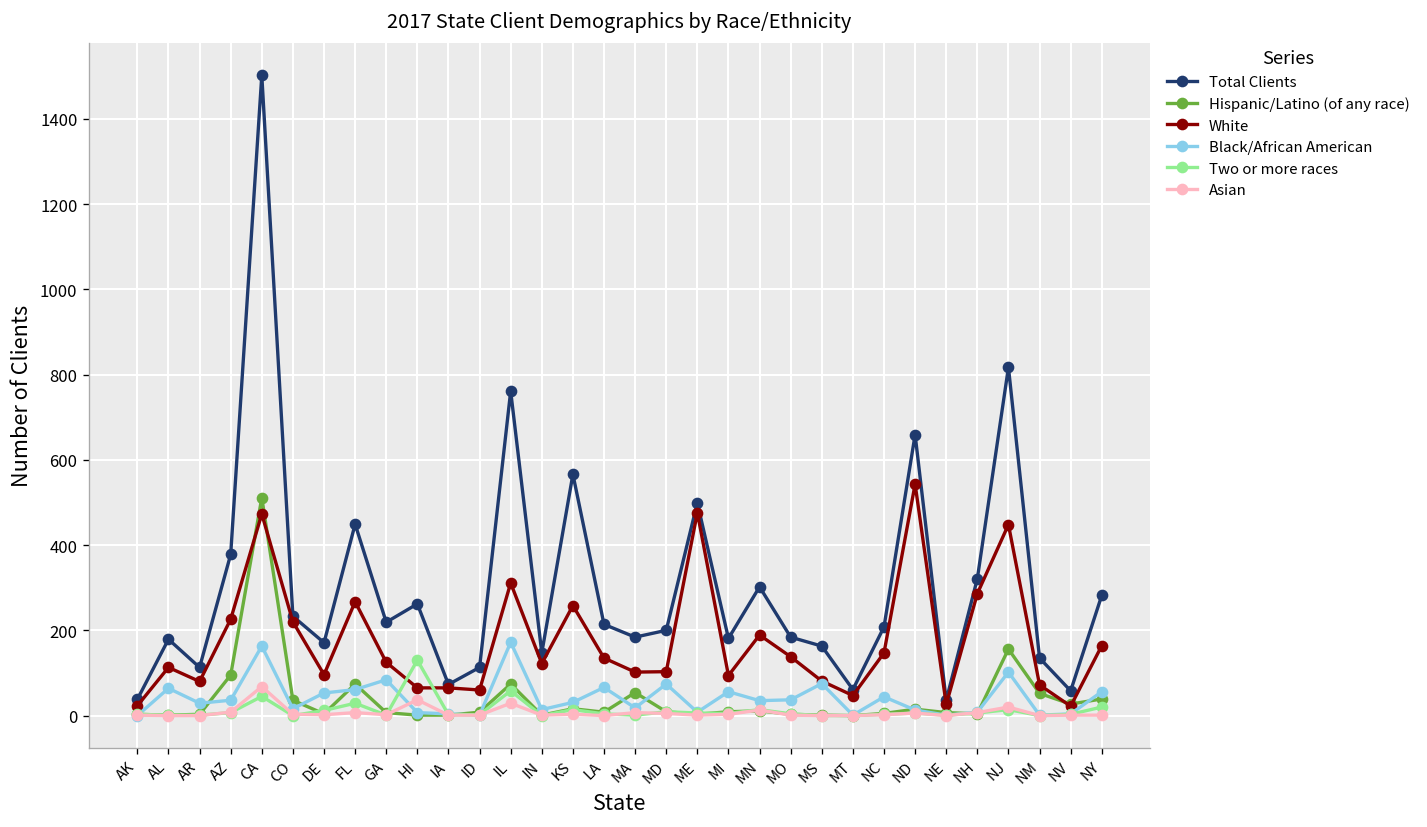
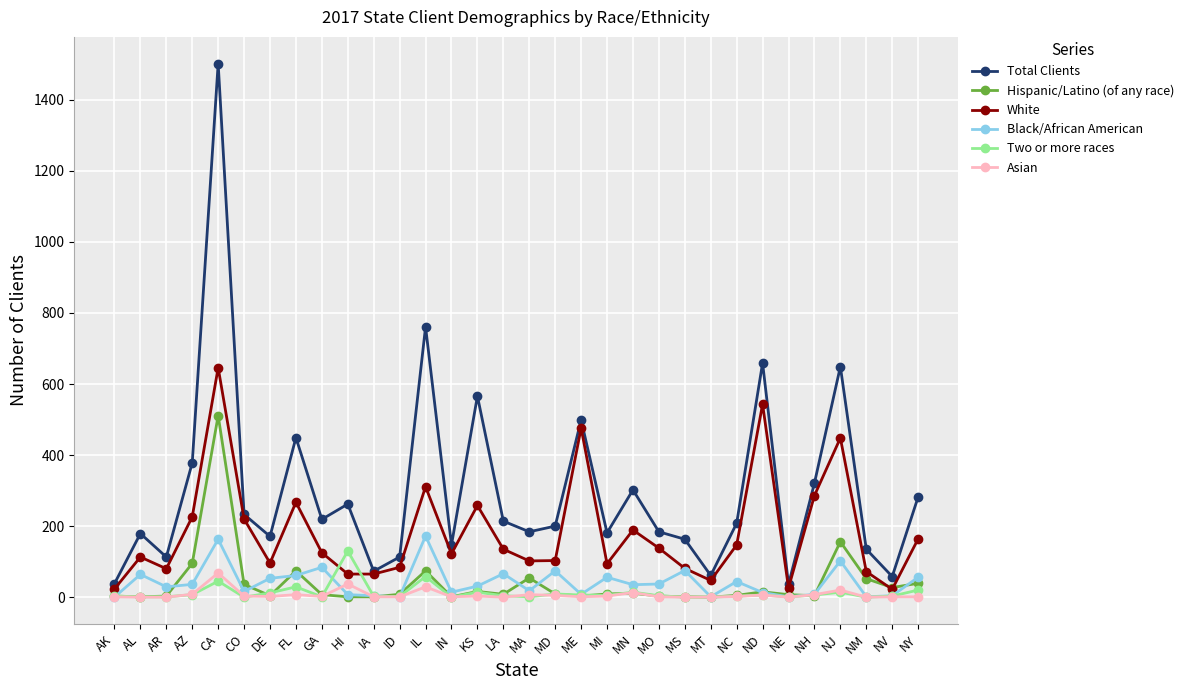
White, CA: 470 -> 650
White, ID: 60 -> 80
Total Clients, NJ: 820 -> 650
